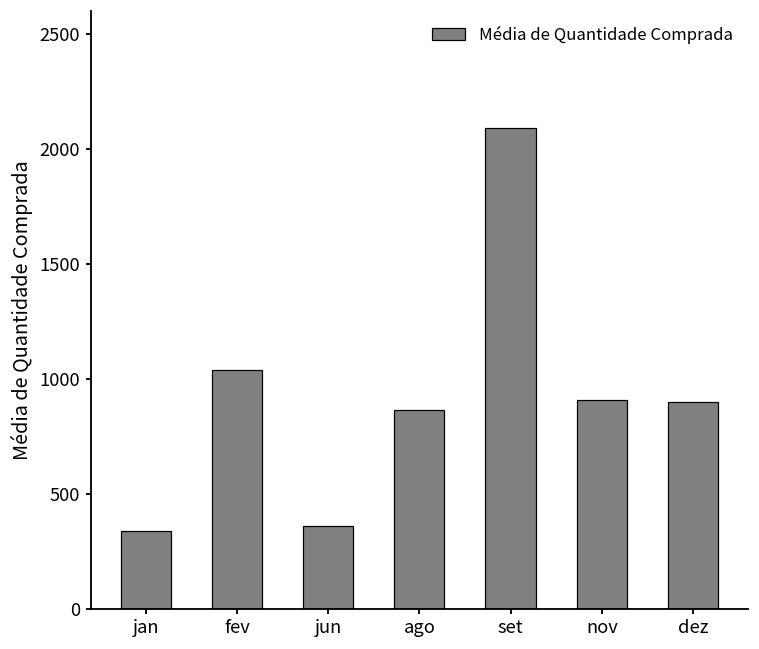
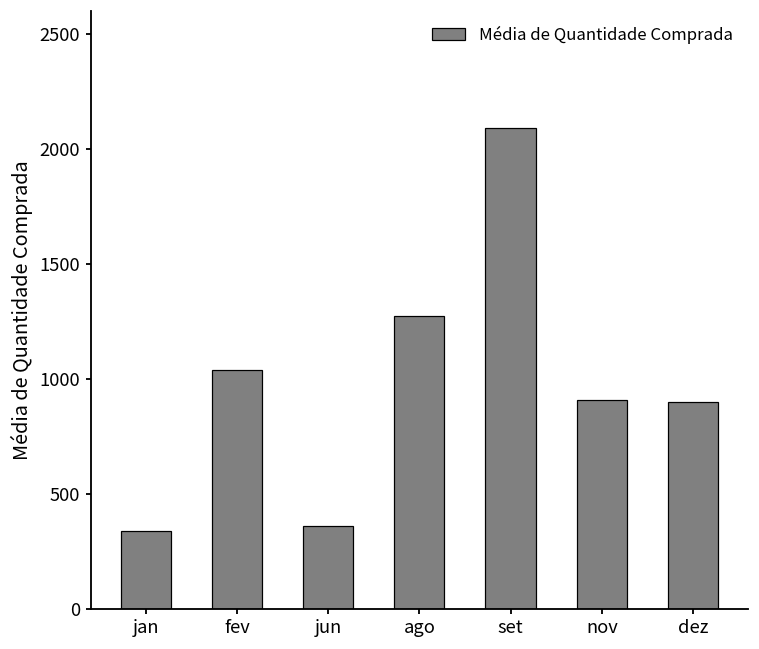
ago: 870 -> 1270
